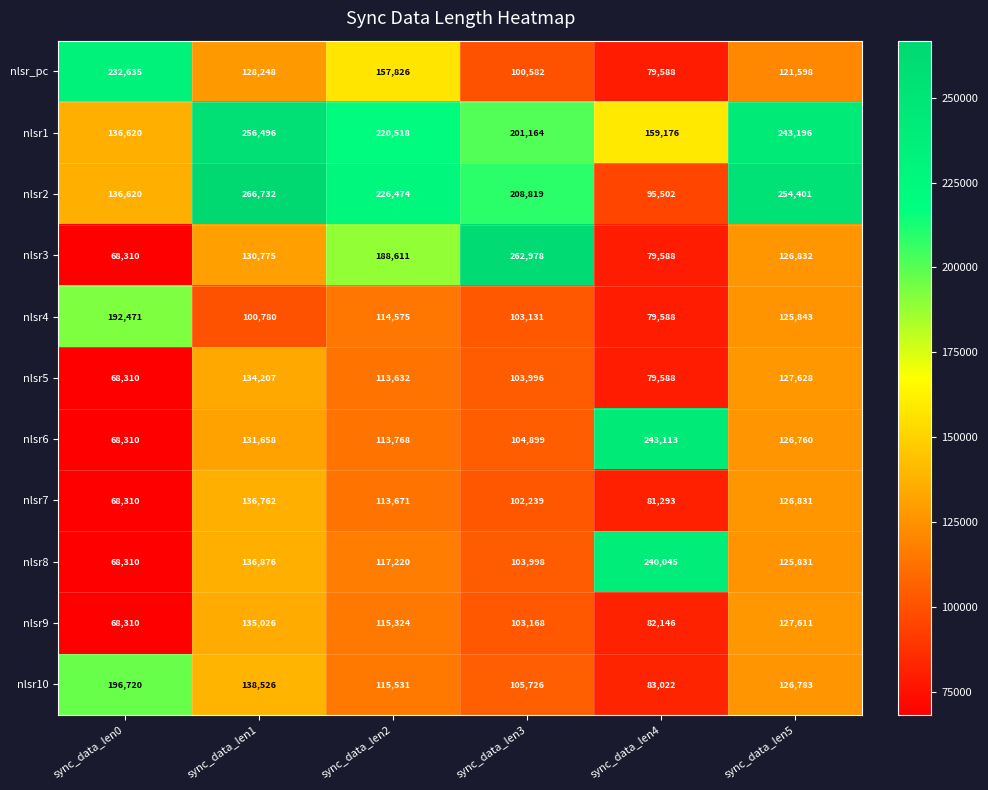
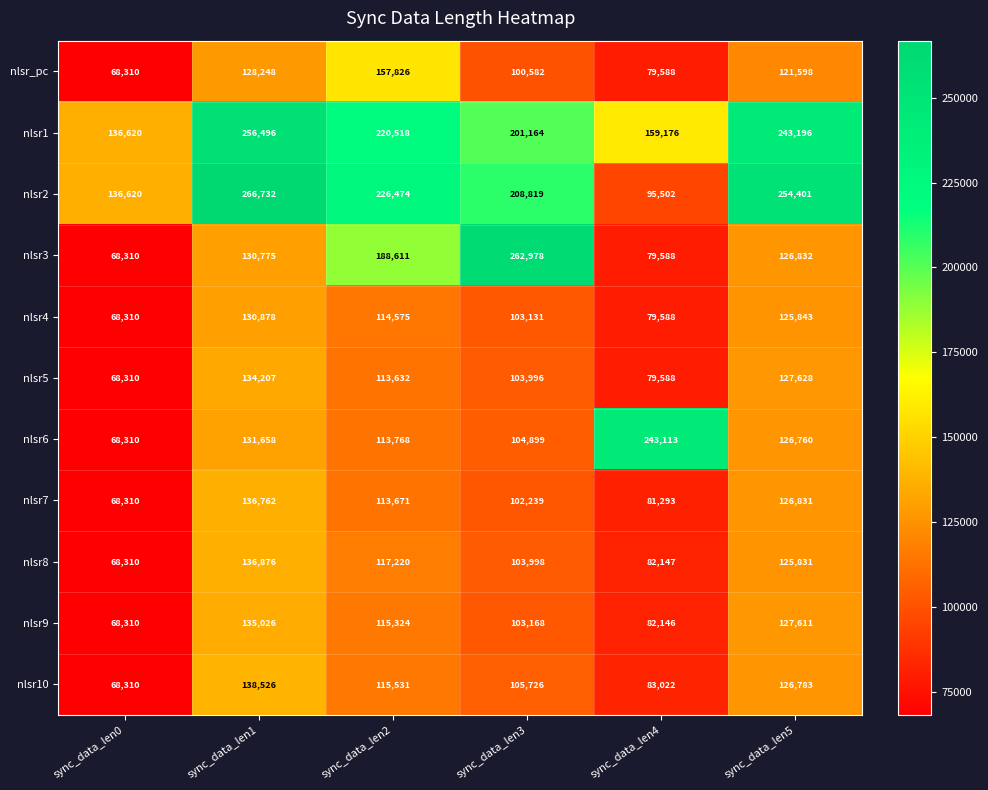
nlsr_pc, sync_data_len0: 232,635 -> 68,310
nlsr4, sync_data_len0: 192,471 -> 68,310
nlsr4, sync_data_len1: 100,780 -> 130,878
nlsr8, sync_data_len4: 240,045 -> 82,147
nlsr10, sync_data_len0: 196,720 -> 68,310
